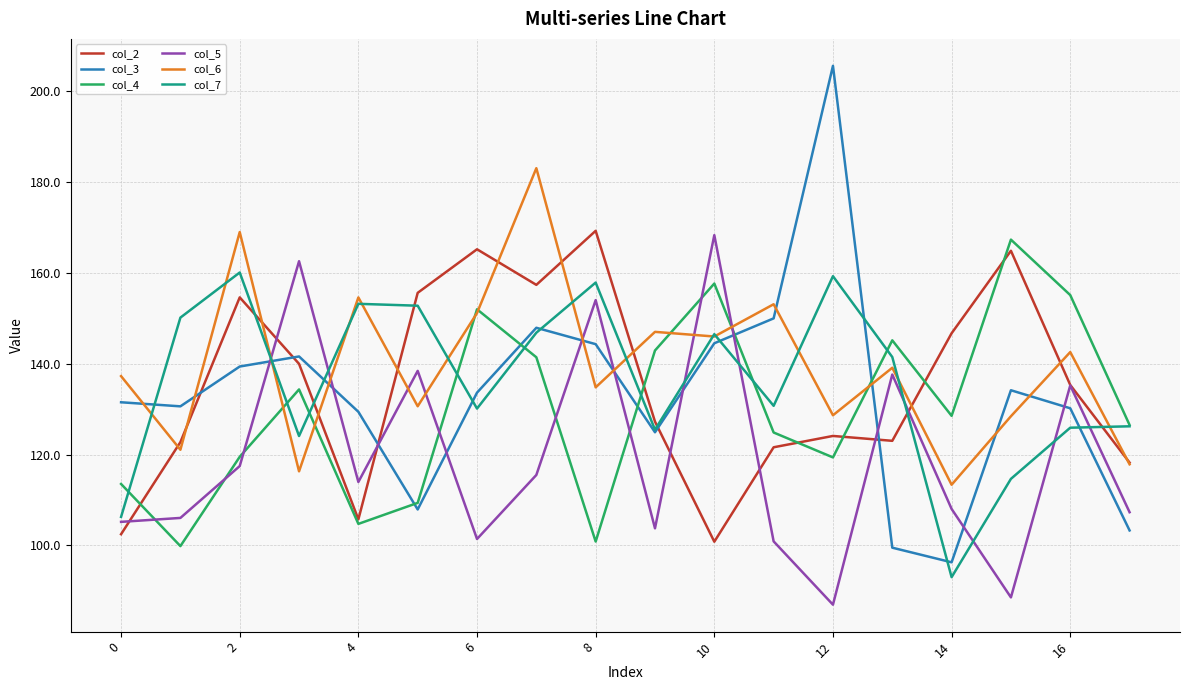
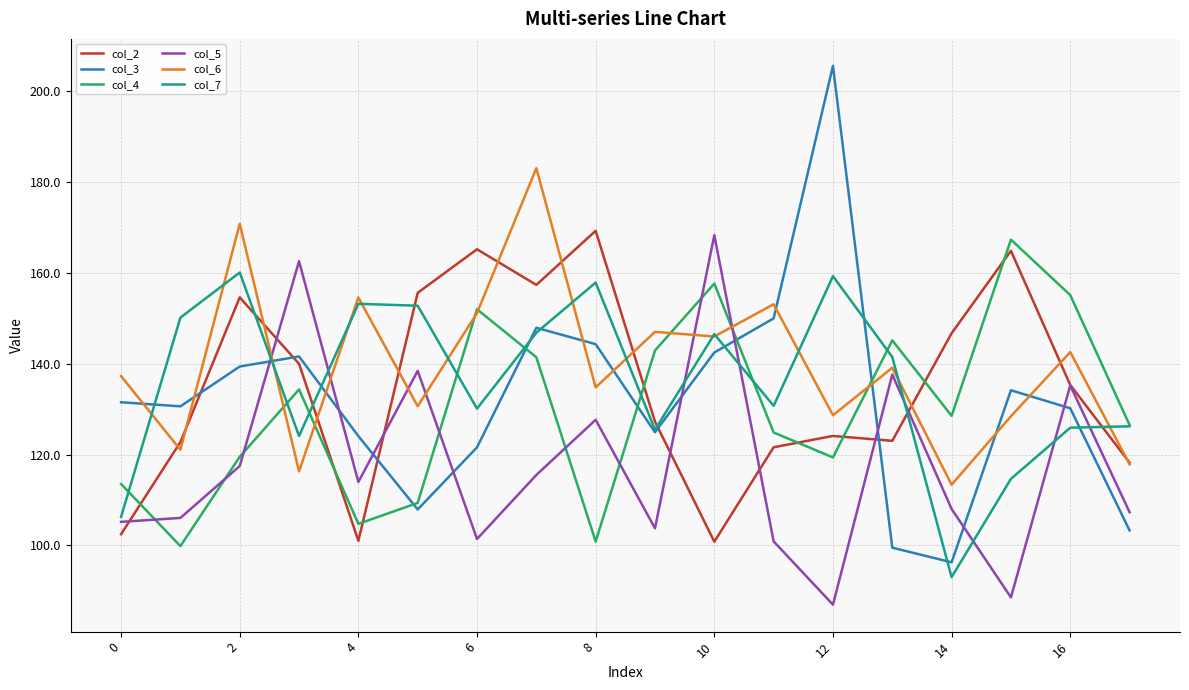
col_6, 2: 169 -> 171
col_2, 4: 106 -> 101
col_3, 4: 129 -> 124
col_3, 6: 134 -> 122
col_5, 8: 154 -> 128
col_3, 10: 145 -> 142
